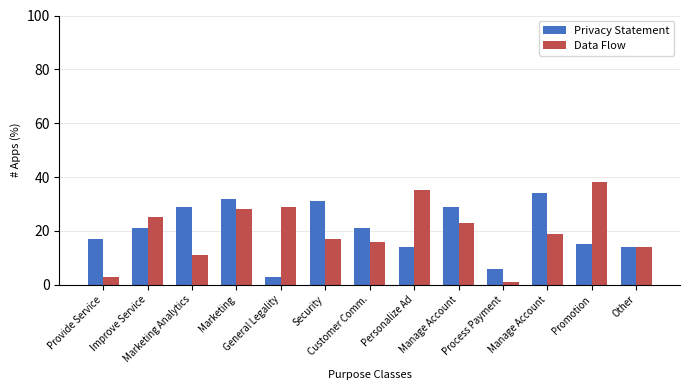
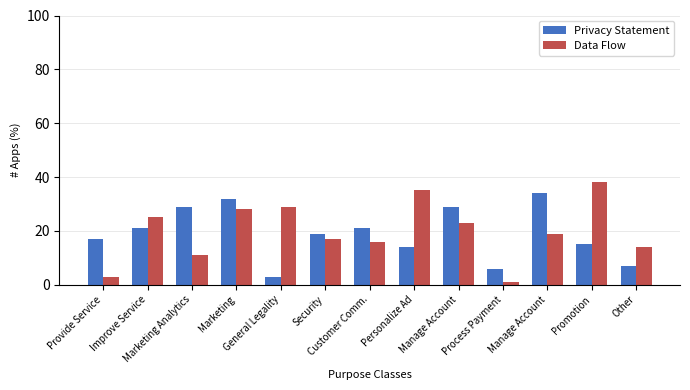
Privacy Statement, Security: 31 -> 19
Privacy Statement, Other: 14 -> 7
